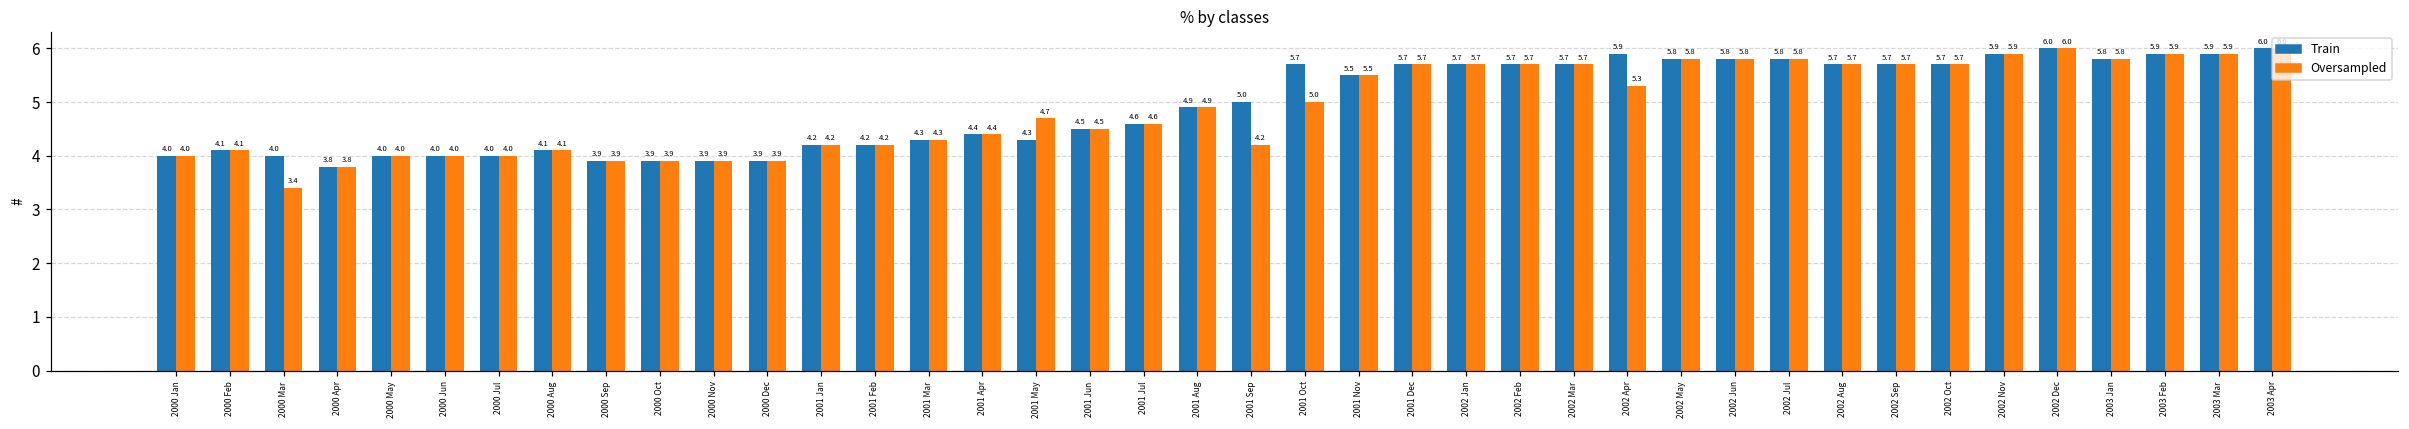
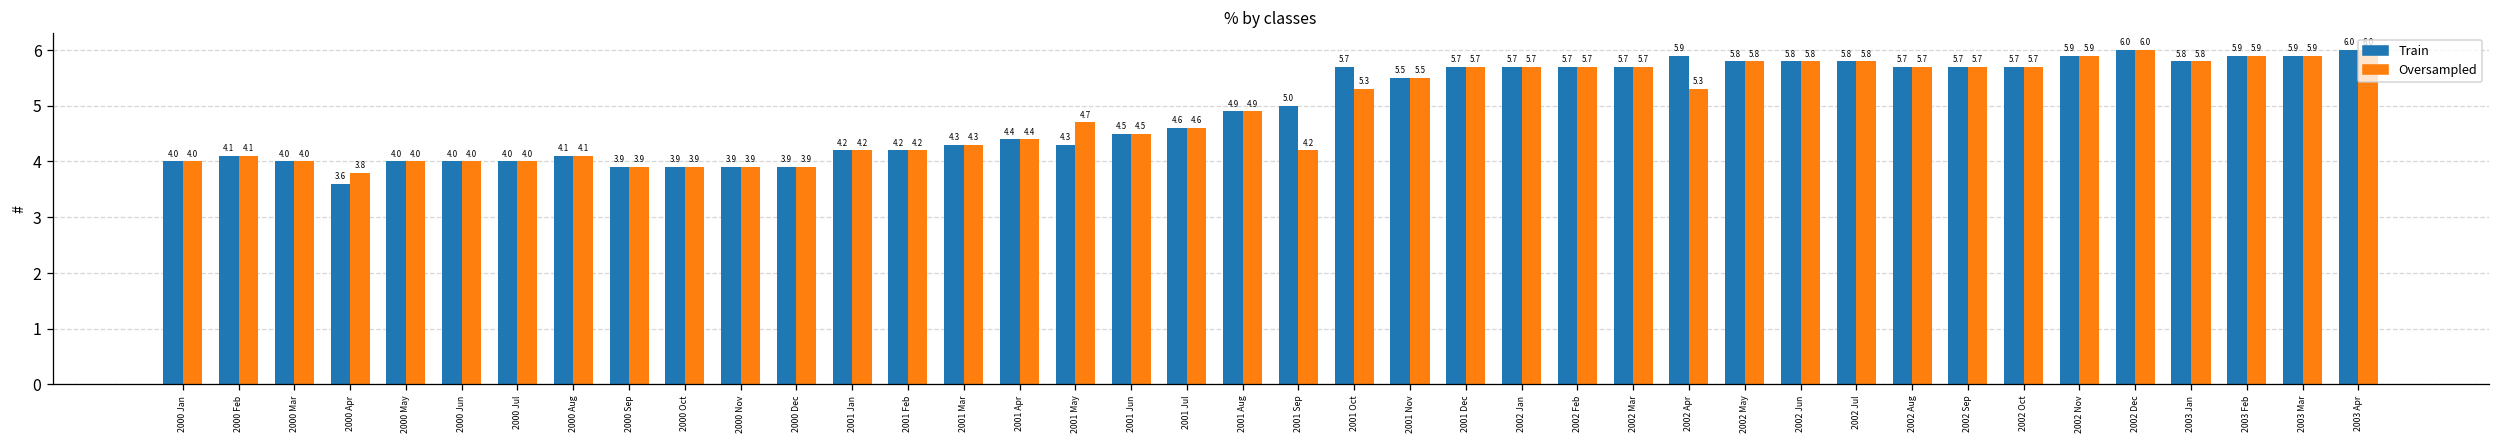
Oversampled, 2000 Mar: 3.4 -> 4.0
Train, 2000 Apr: 3.8 -> 3.6
Oversampled, 2001 Oct: 5.0 -> 5.3
